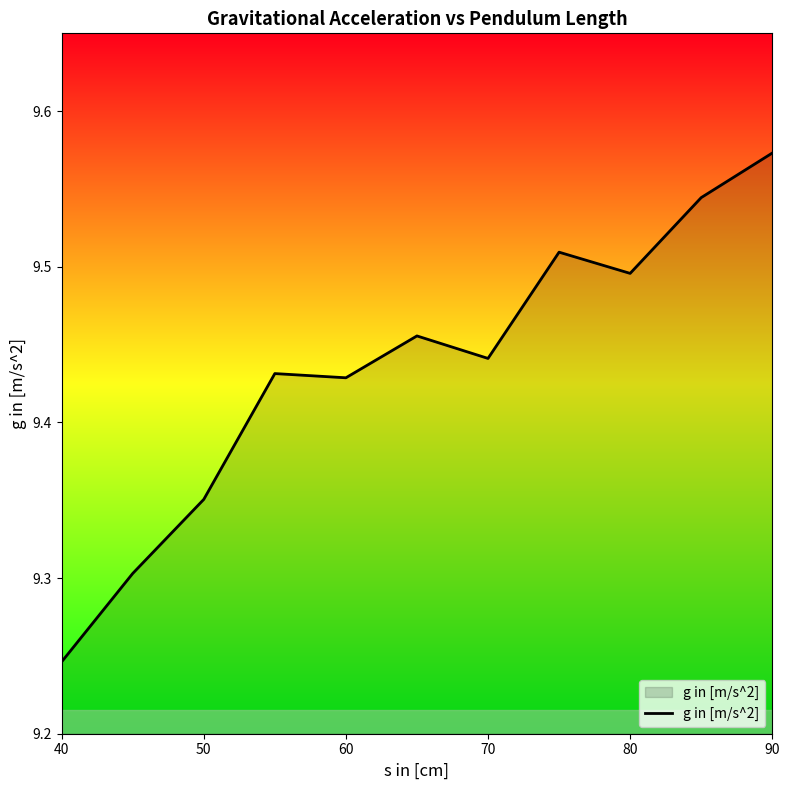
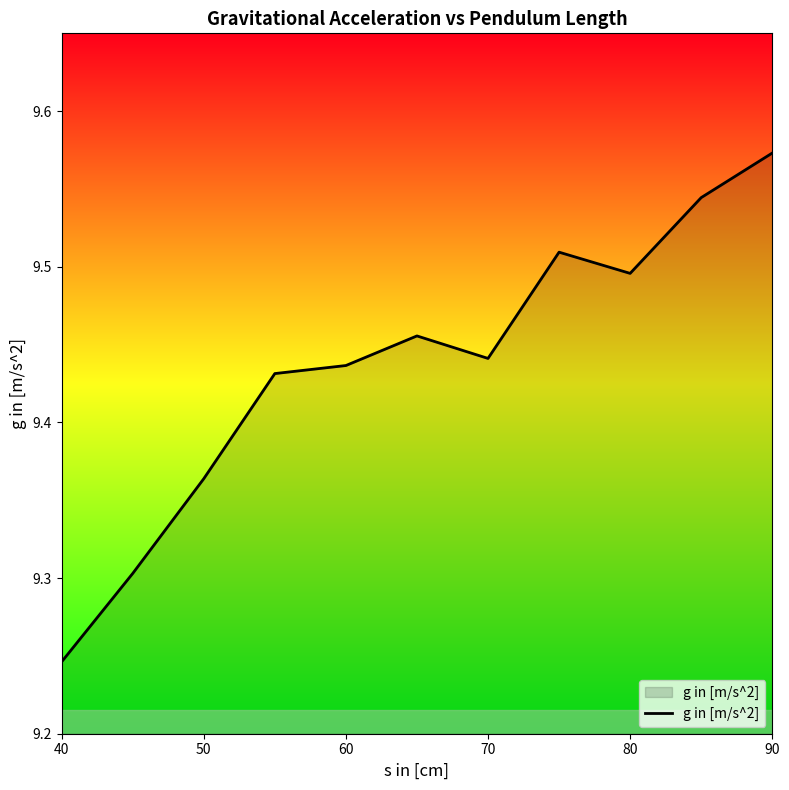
50: 9.351 -> 9.364
60: 9.429 -> 9.437
